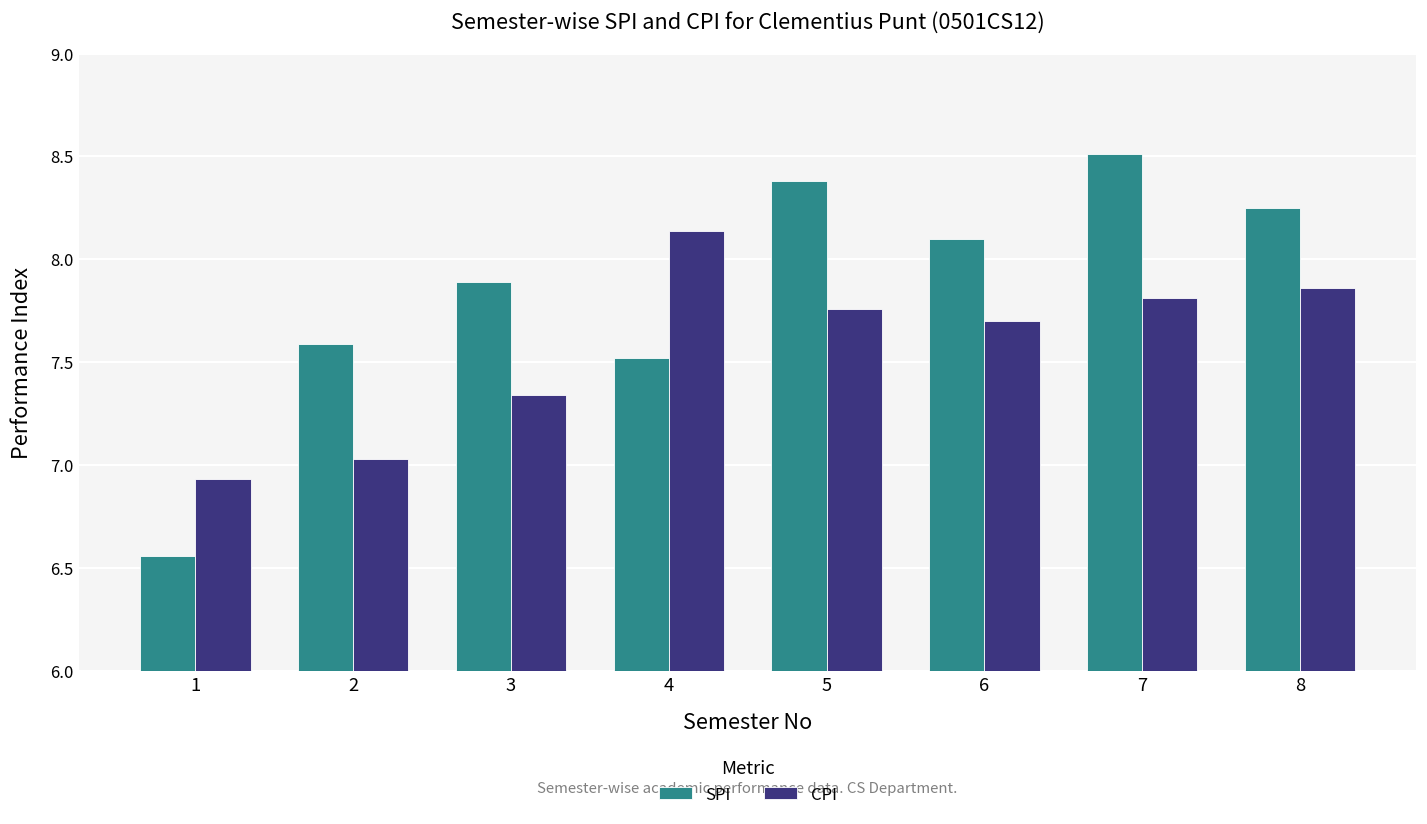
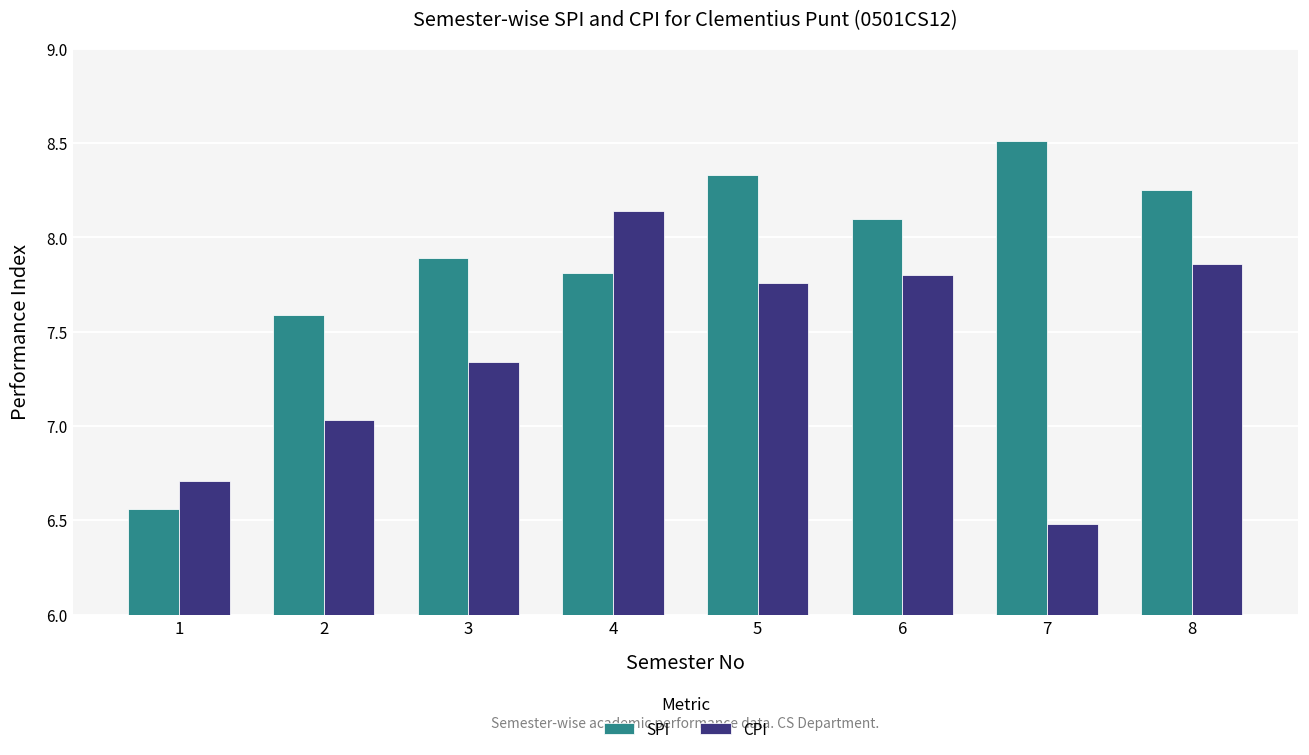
CPI, 1: 6.93 -> 6.71
SPI, 4: 7.52 -> 7.81
SPI, 5: 8.38 -> 8.33
CPI, 6: 7.7 -> 7.8
CPI, 7: 7.81 -> 6.48
